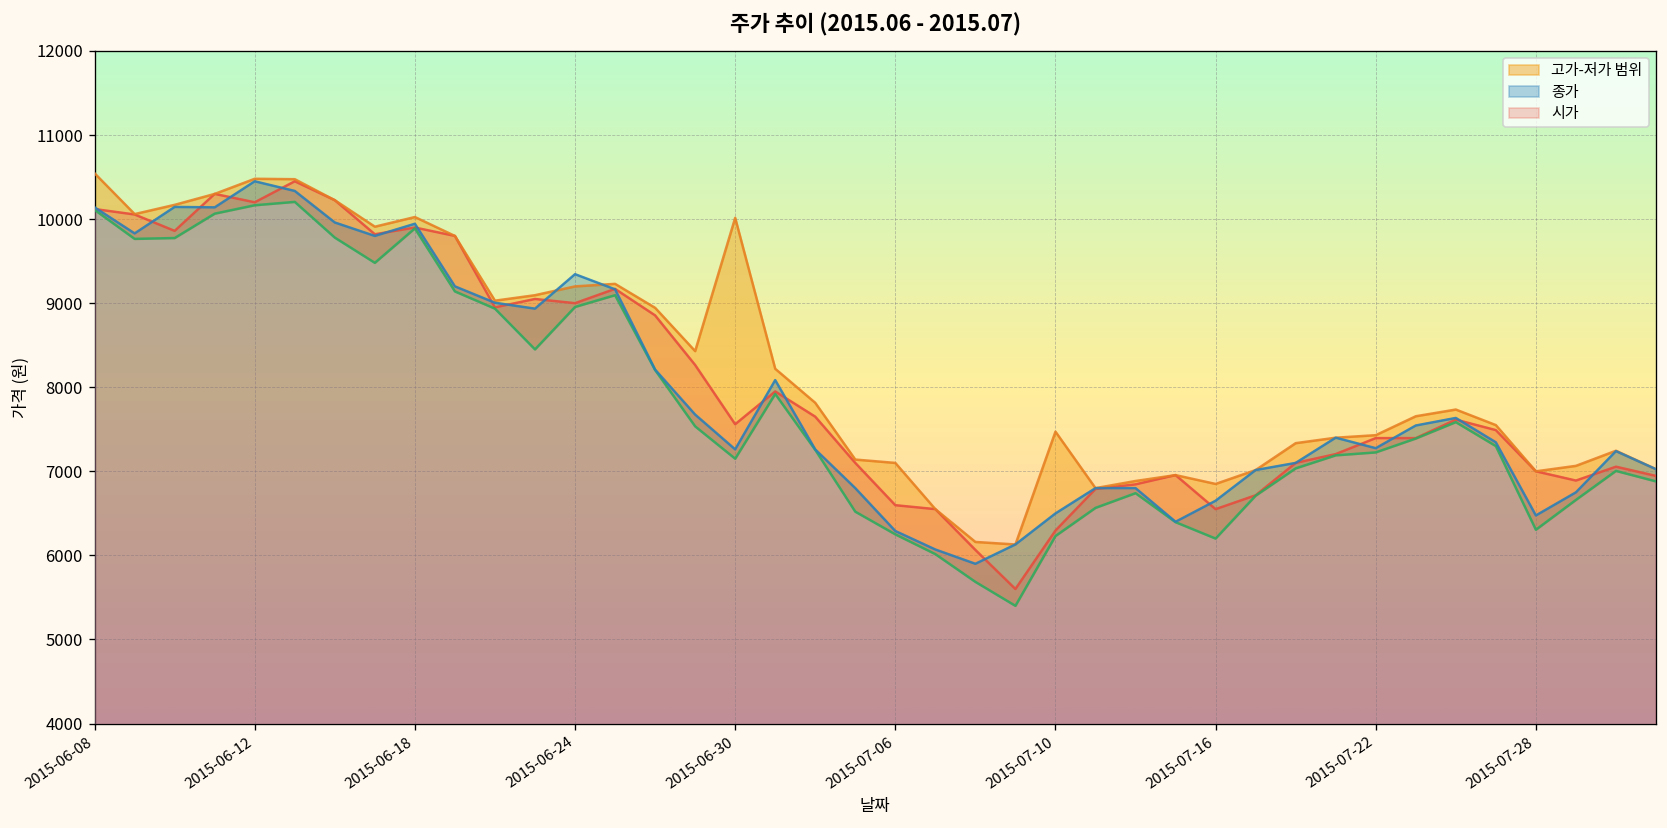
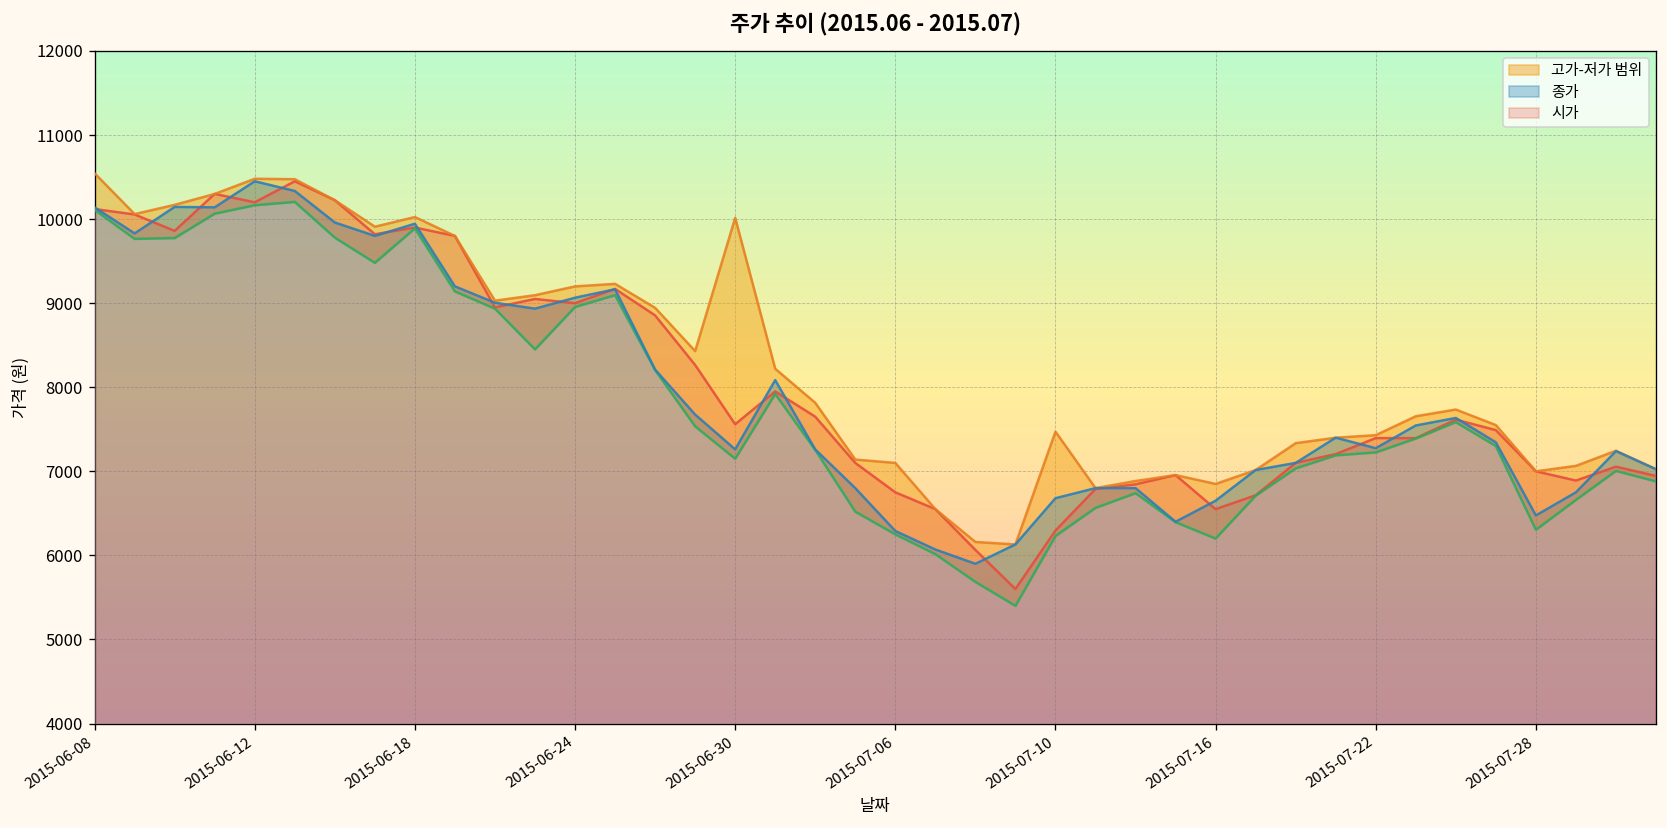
종가, 2015-06-24: 9300 -> 9100
시가, 2015-07-06: 6600 -> 6800
종가, 2015-07-10: 6500 -> 6700
